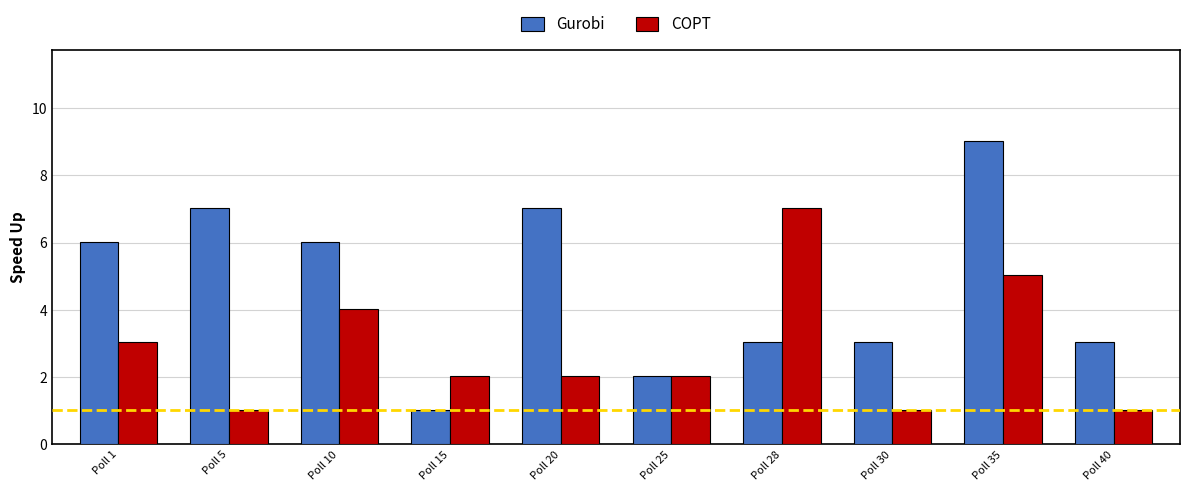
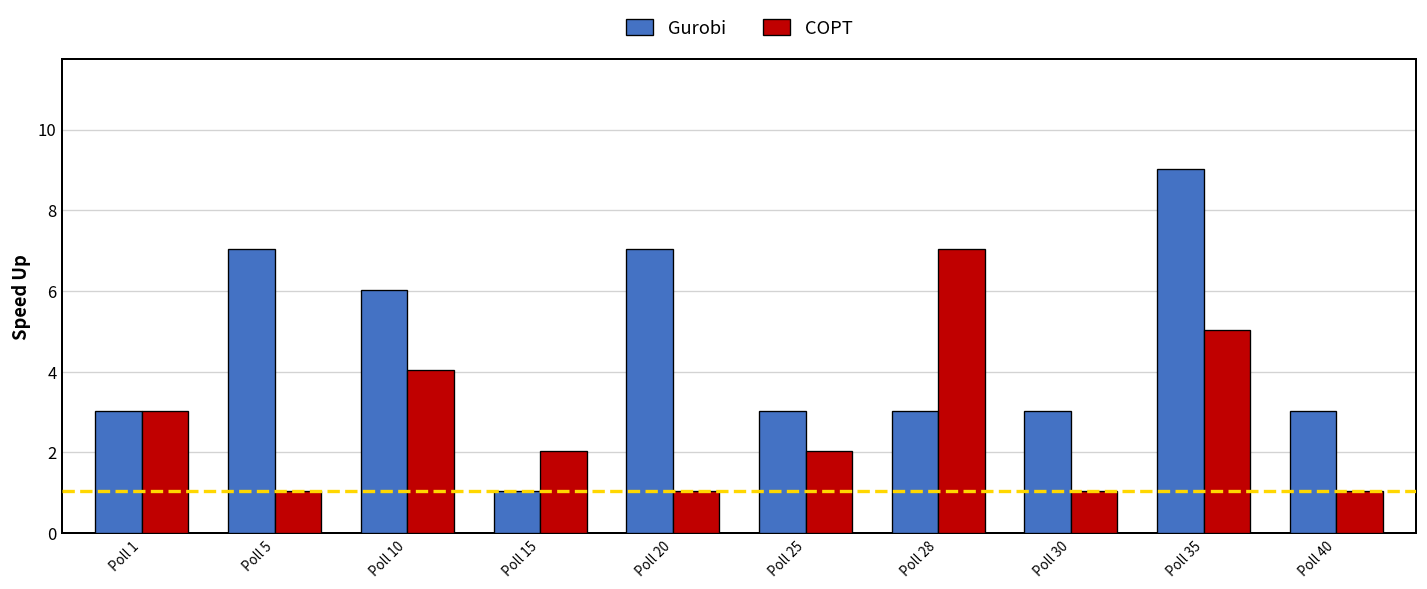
Gurobi, Poll 1: 6.0 -> 3.0
COPT, Poll 20: 2.0 -> 1.0
Gurobi, Poll 25: 2.0 -> 3.0
